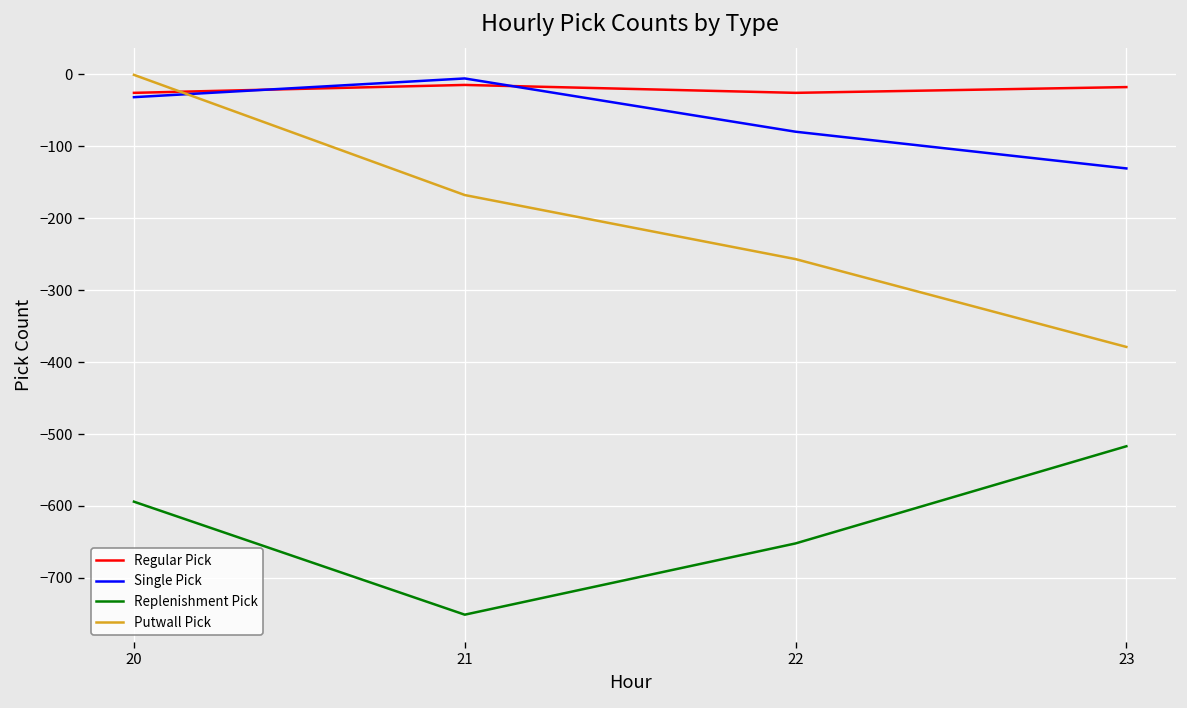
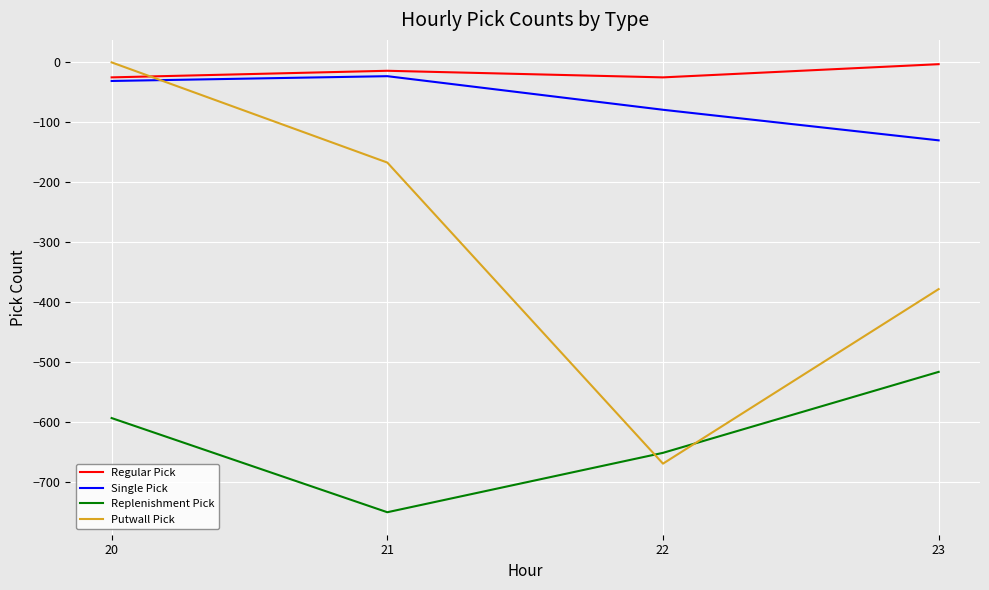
Single Pick, 21: -10 -> -20
Putwall Pick, 22: -260 -> -670
Regular Pick, 23: -20 -> 0
